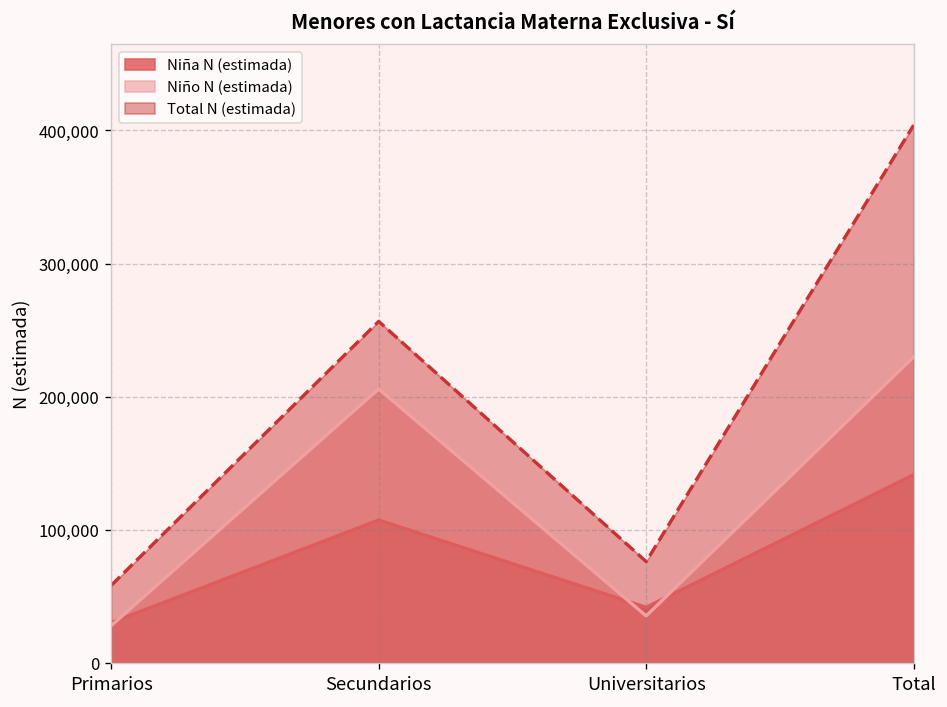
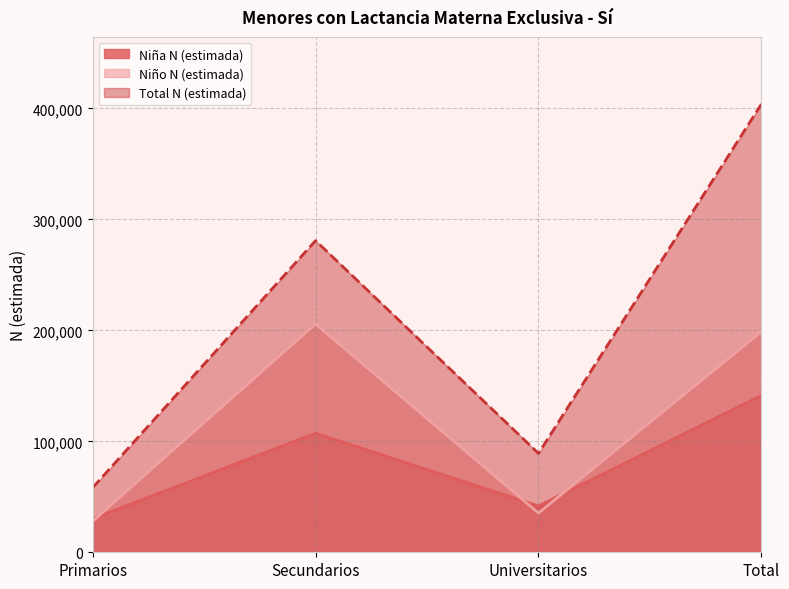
Total N (estimada), Secundarios: 257,000 -> 281,000
Total N (estimada), Universitarios: 76,000 -> 89,000
Niño N (estimada), Total: 230,000 -> 199,000
